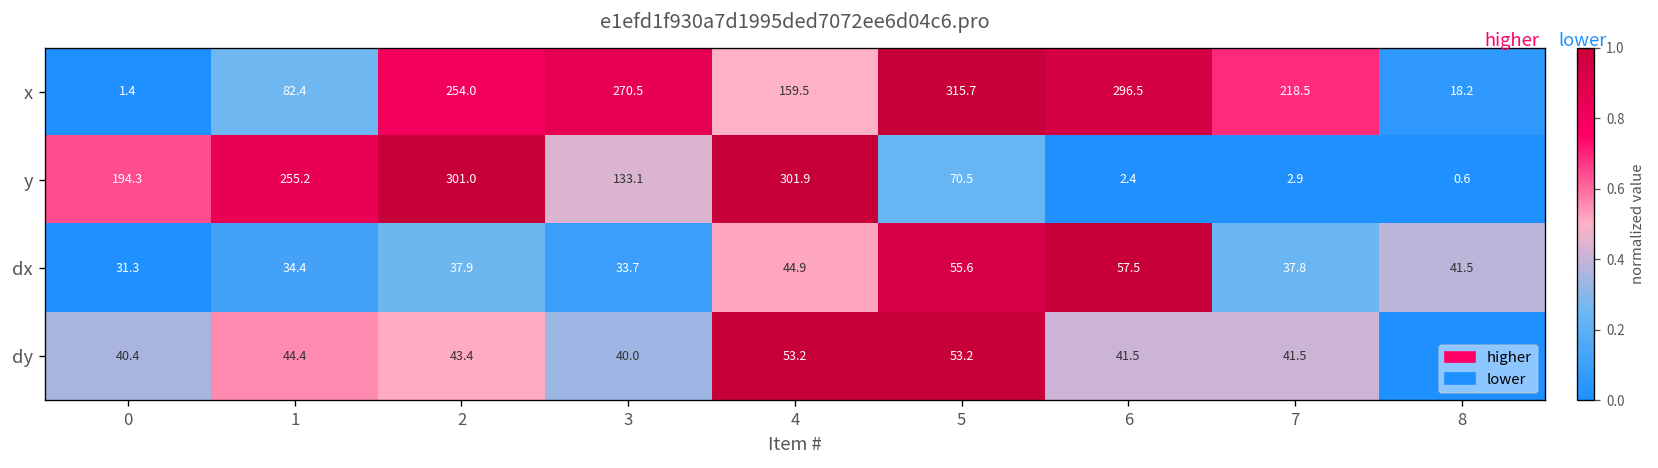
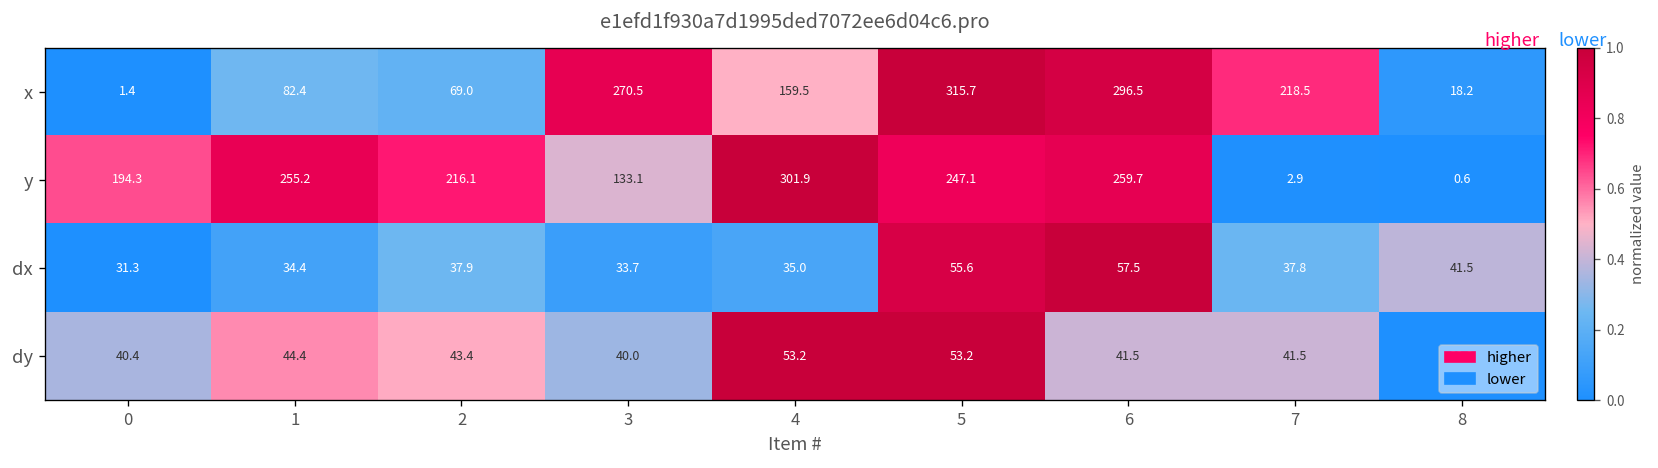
x, 2: 254.0 -> 69.0
y, 2: 301.0 -> 216.1
y, 5: 70.5 -> 247.1
y, 6: 2.4 -> 259.7
dx, 4: 44.9 -> 35.0
